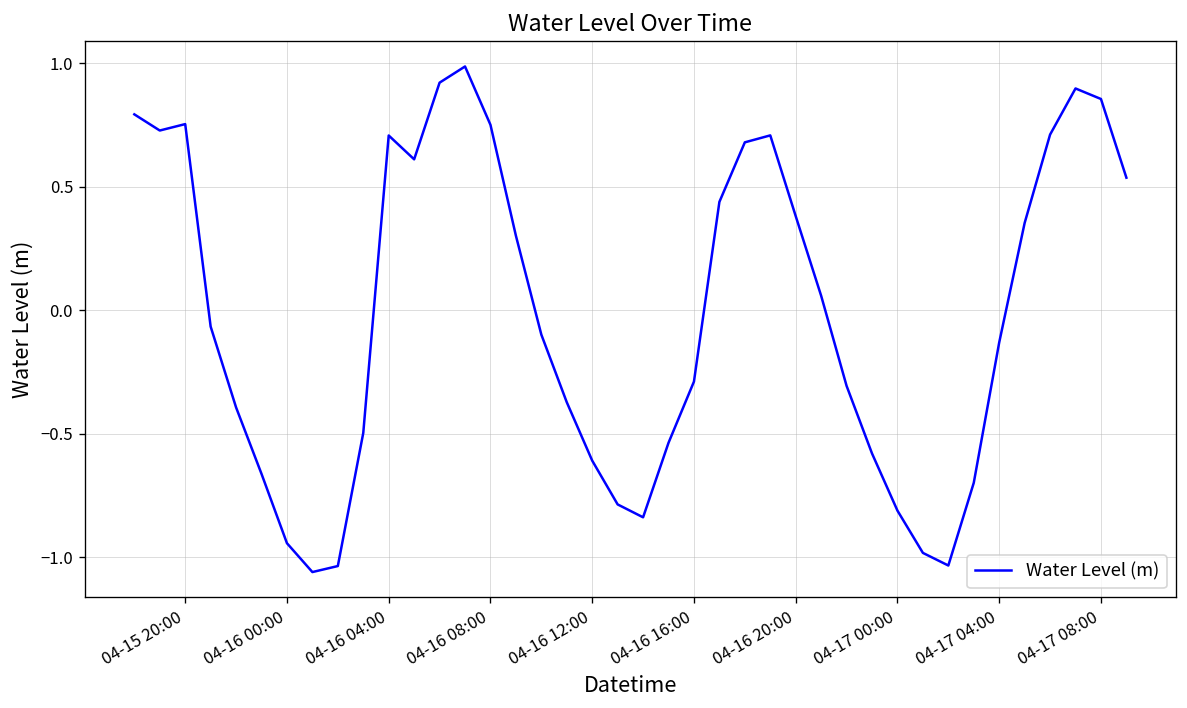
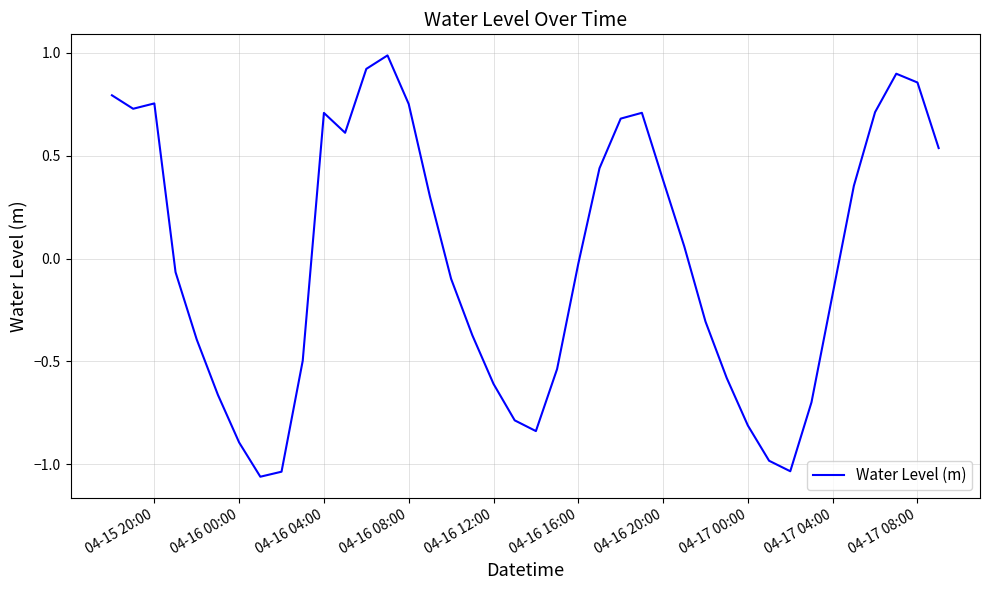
04-16 00:00: -0.94 -> -0.89
04-16 16:00: -0.29 -> -0.03
04-17 04:00: -0.13 -> -0.17
